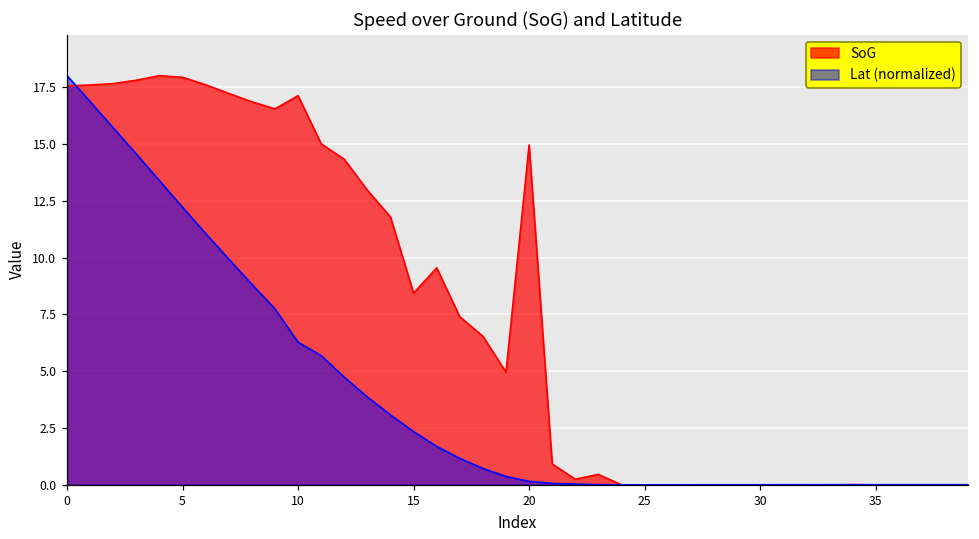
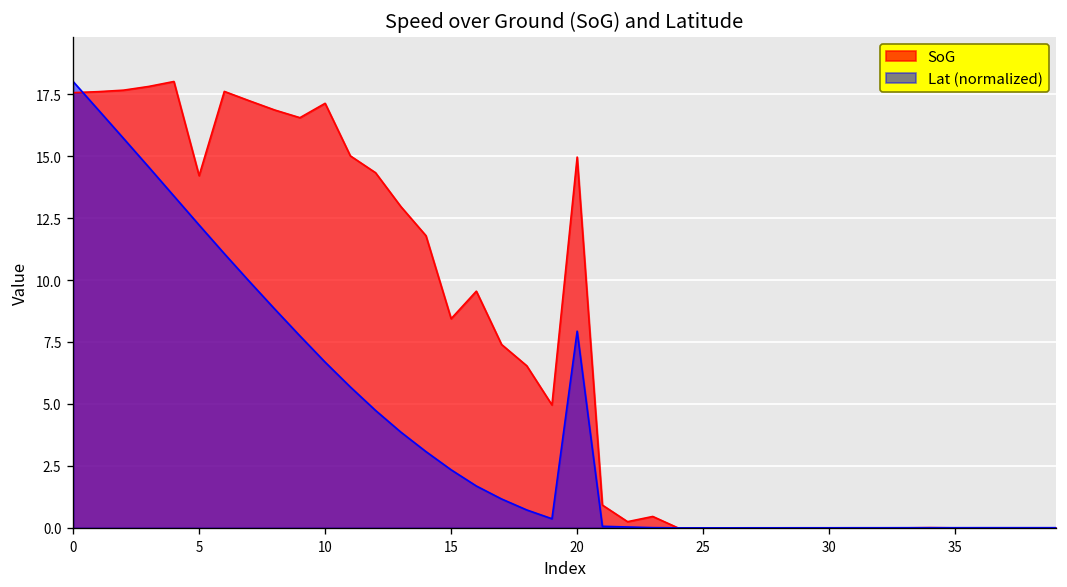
SoG, 5: 17.9 -> 14.2
Lat (normalized), 10: 6.3 -> 6.7
Lat (normalized), 20: 0.2 -> 7.9
